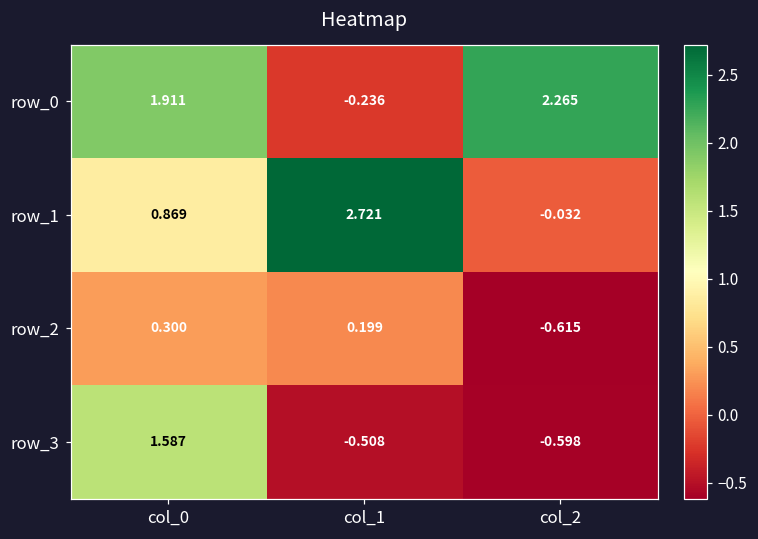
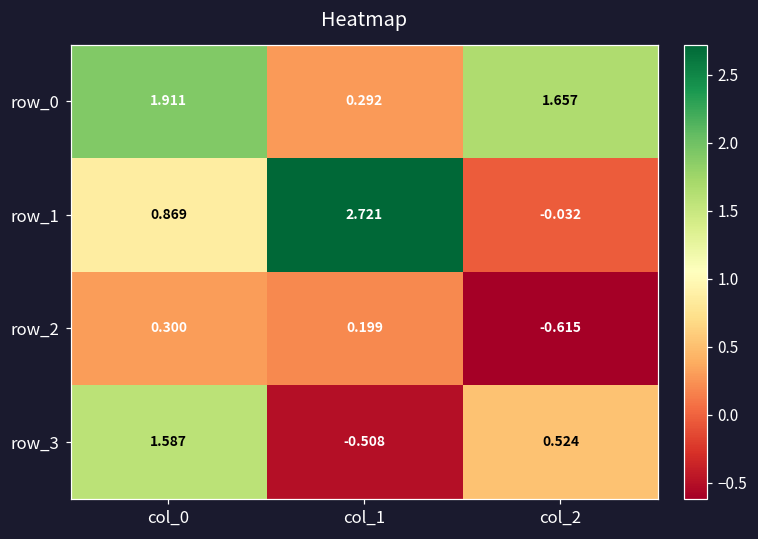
row_0, col_1: -0.236 -> 0.292
row_0, col_2: 2.265 -> 1.657
row_3, col_2: -0.598 -> 0.524
